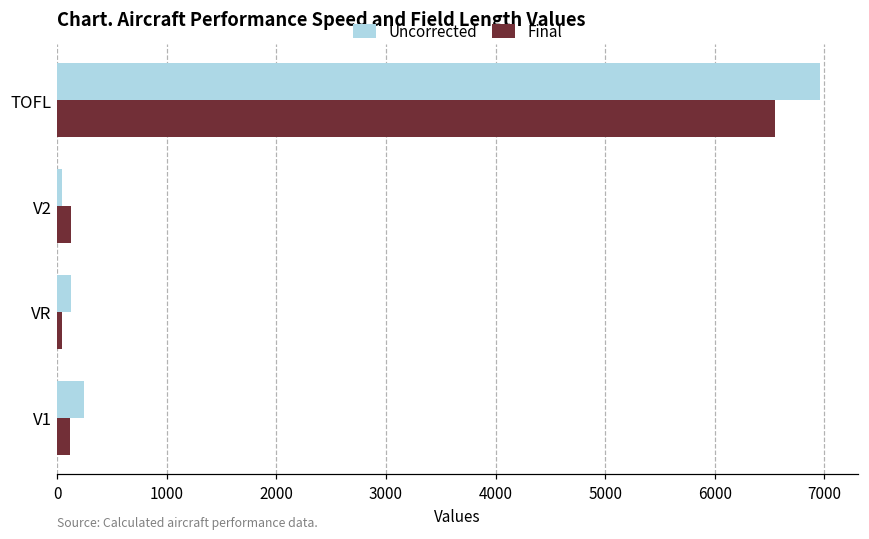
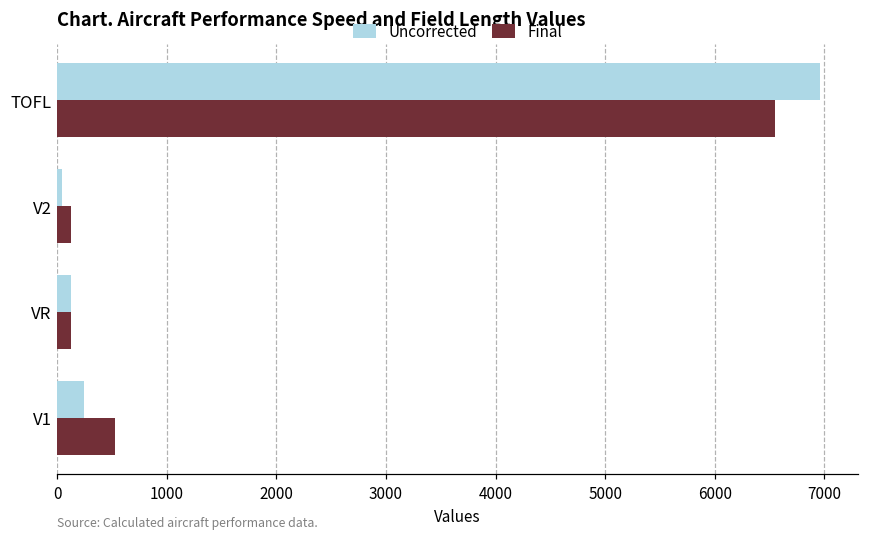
Final, VR: 0 -> 100
Final, V1: 100 -> 500
